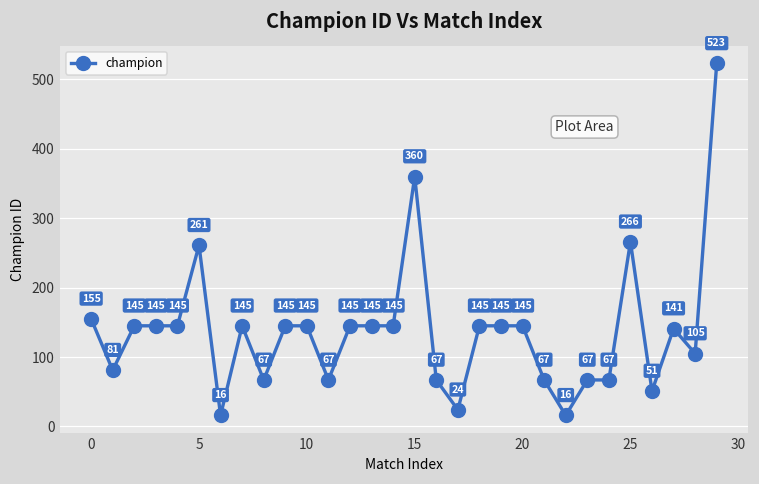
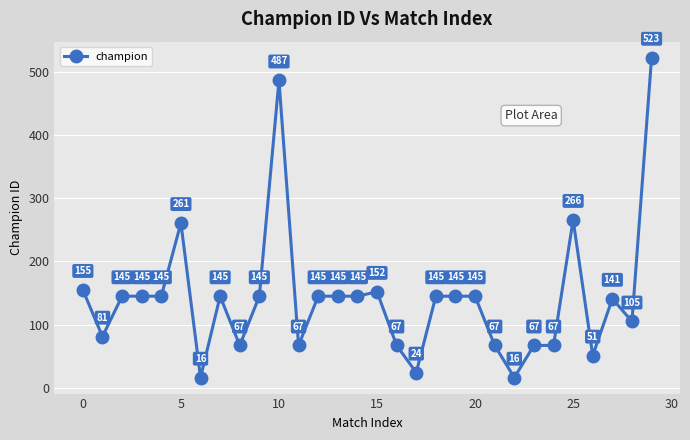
10: 145 -> 487
15: 360 -> 152
